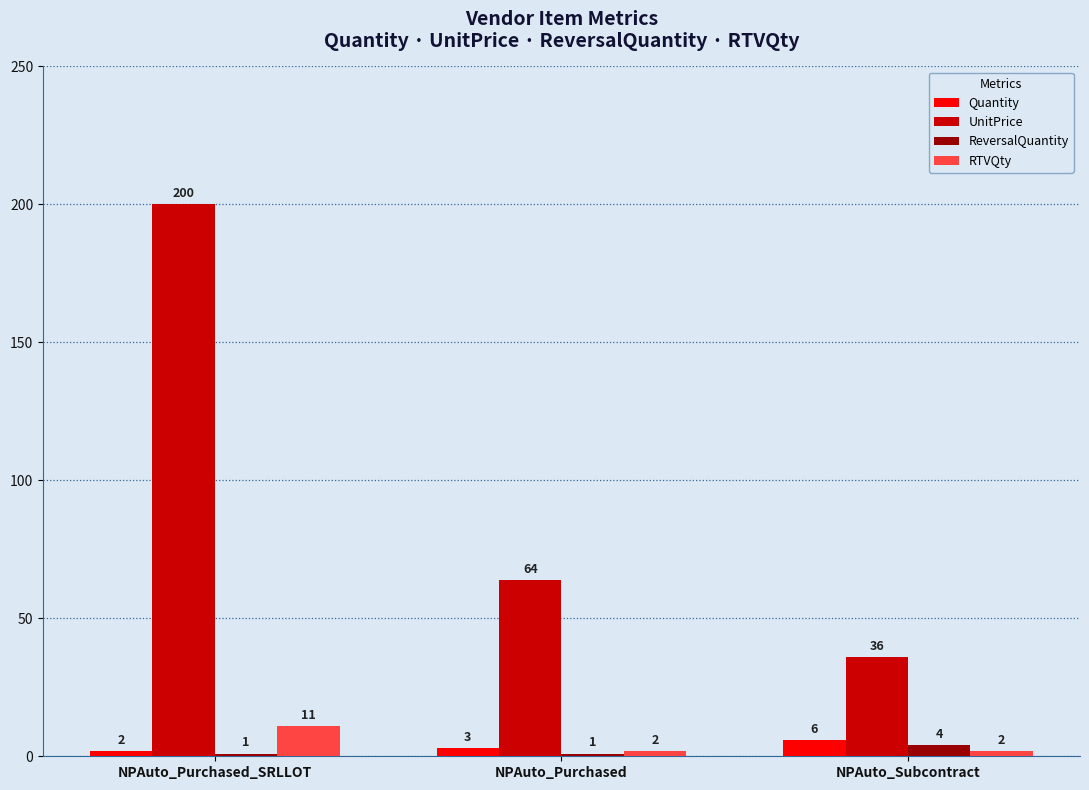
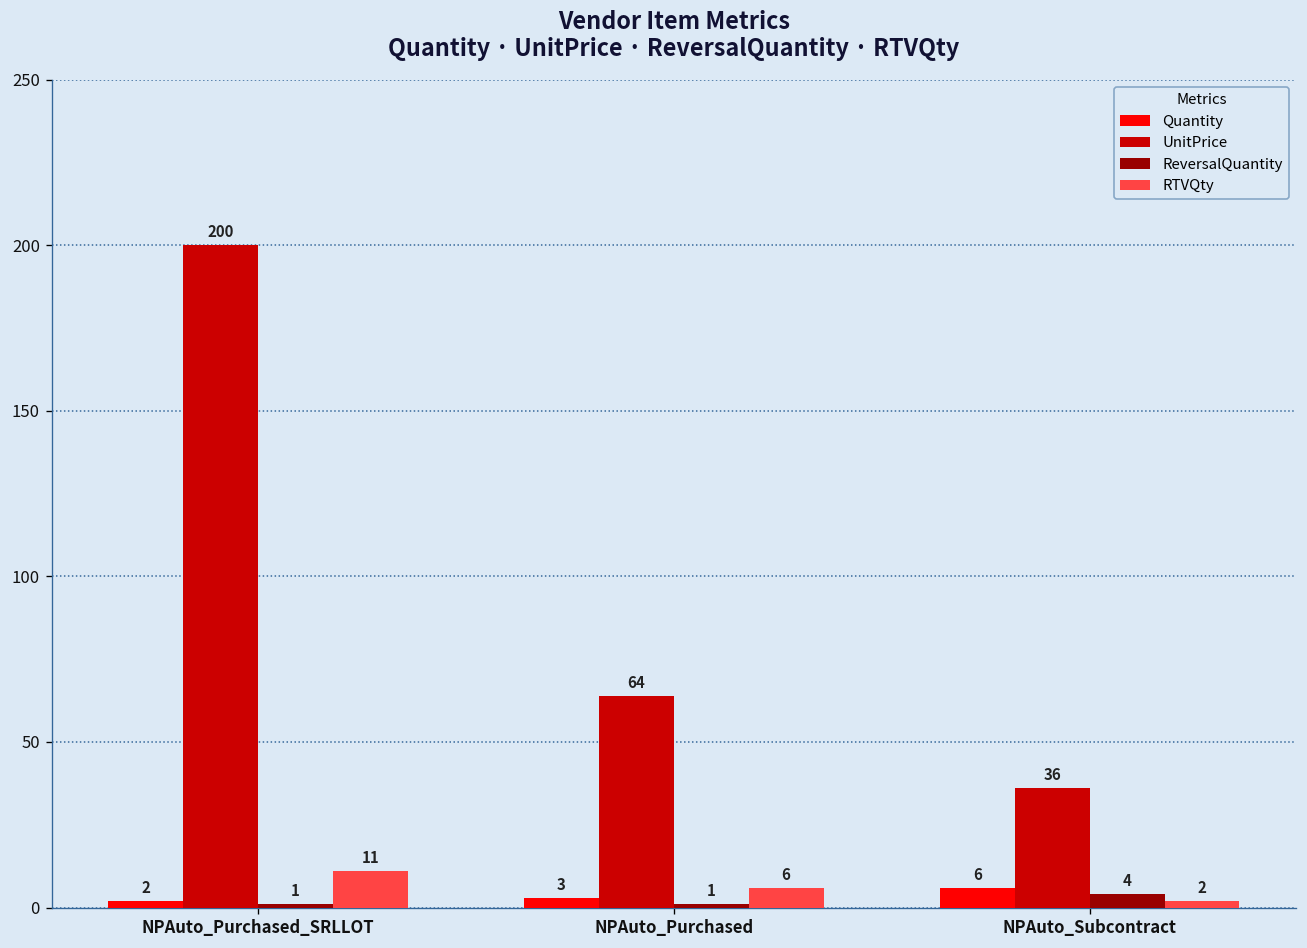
RTVQty, NPAuto_Purchased: 2 -> 6
